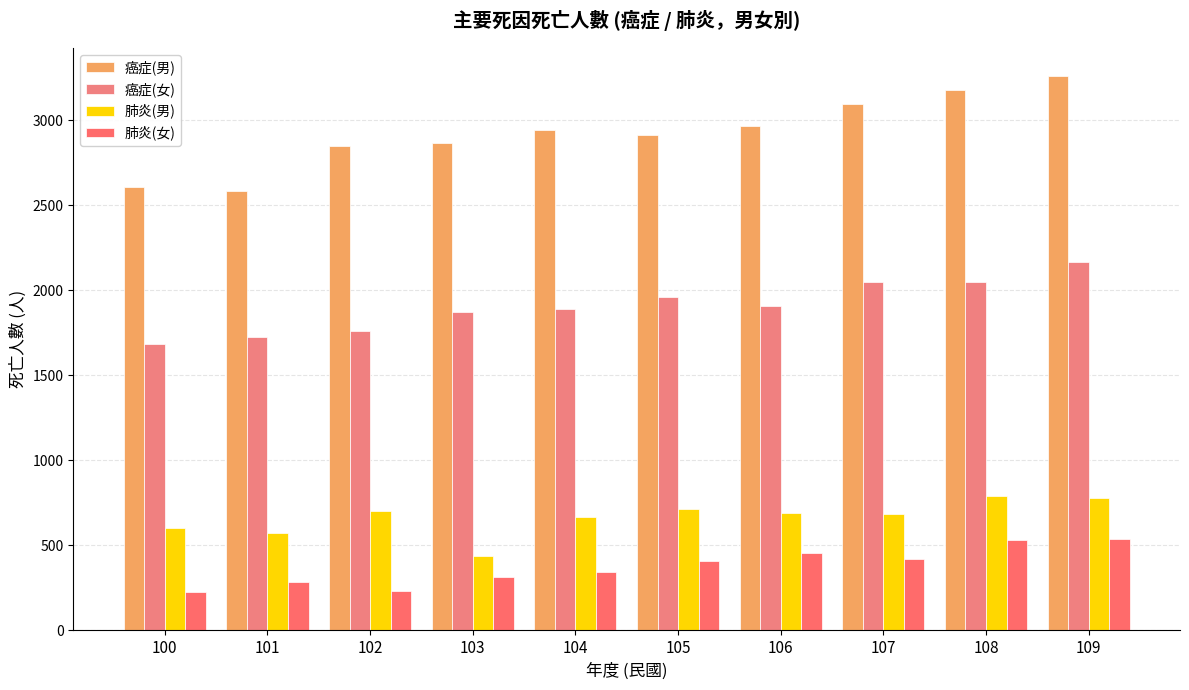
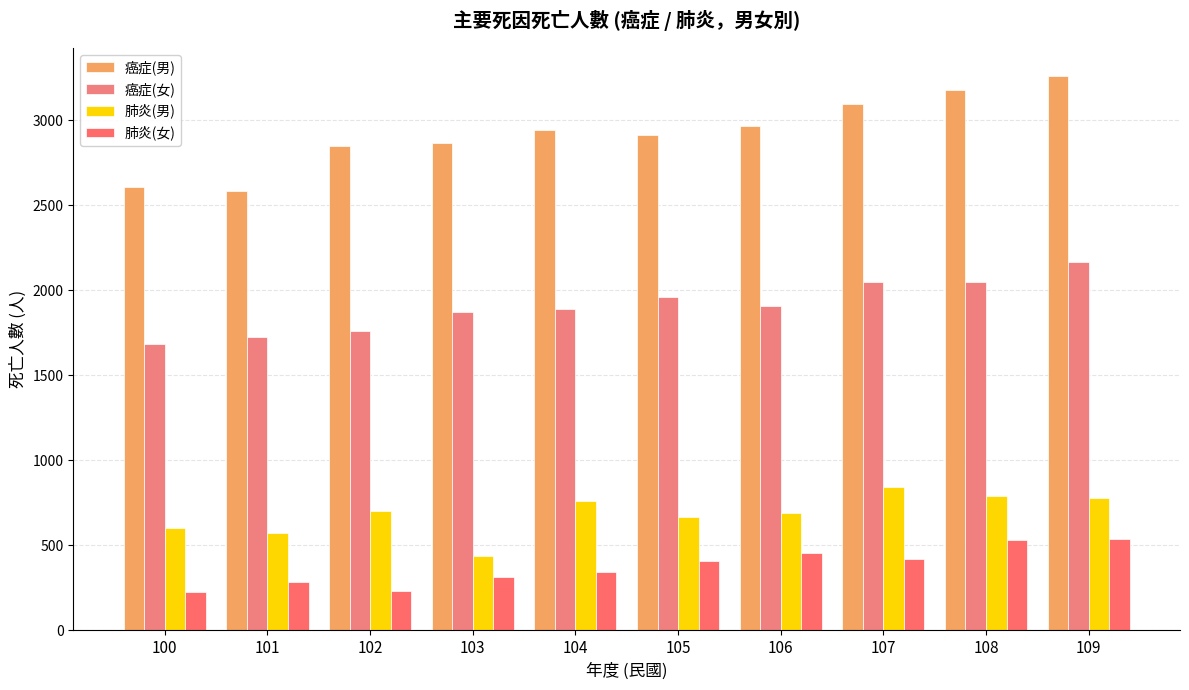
肺炎(男), 104: 670 -> 760
肺炎(男), 105: 720 -> 670
肺炎(男), 107: 680 -> 840
